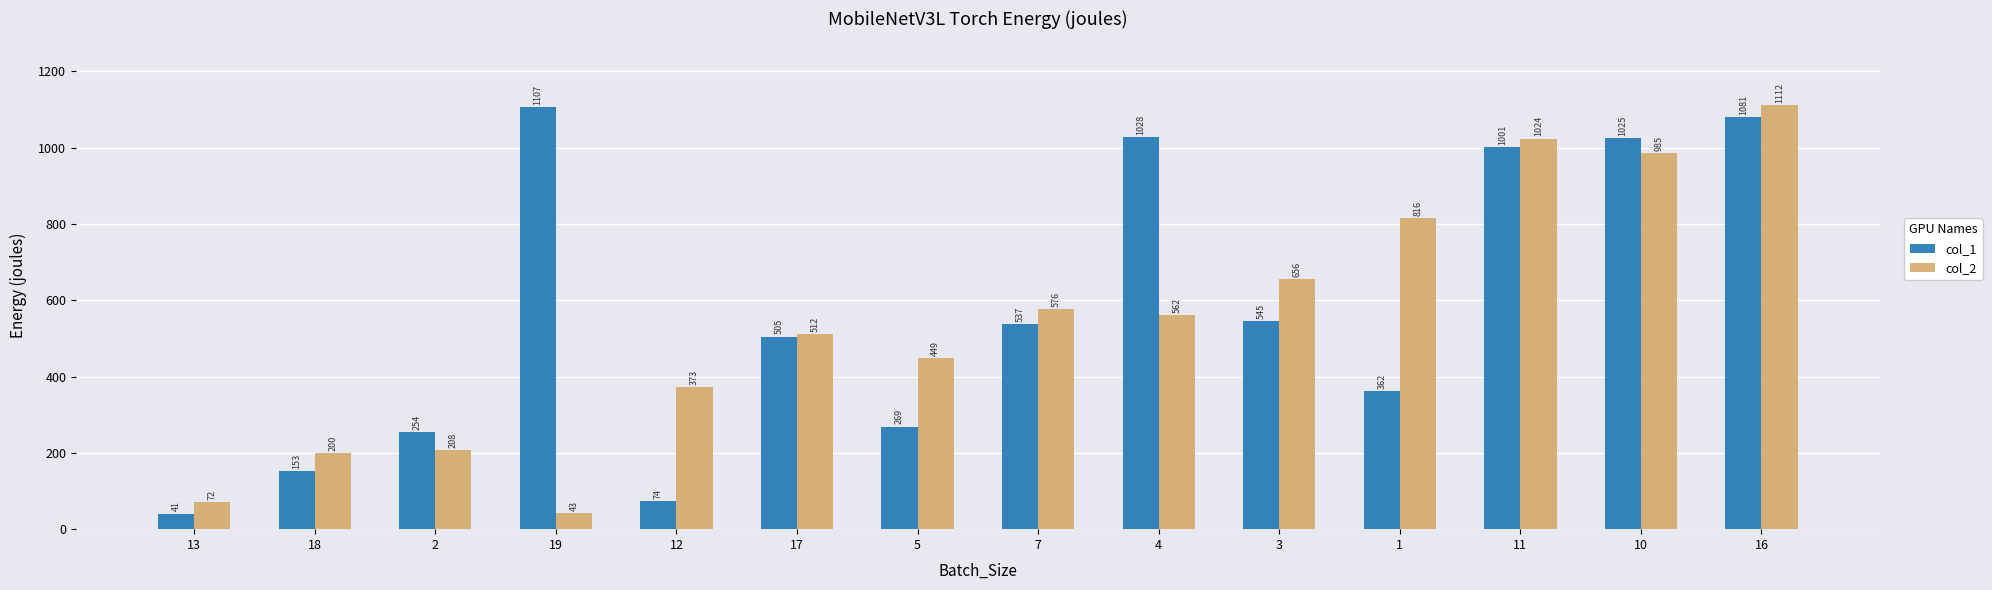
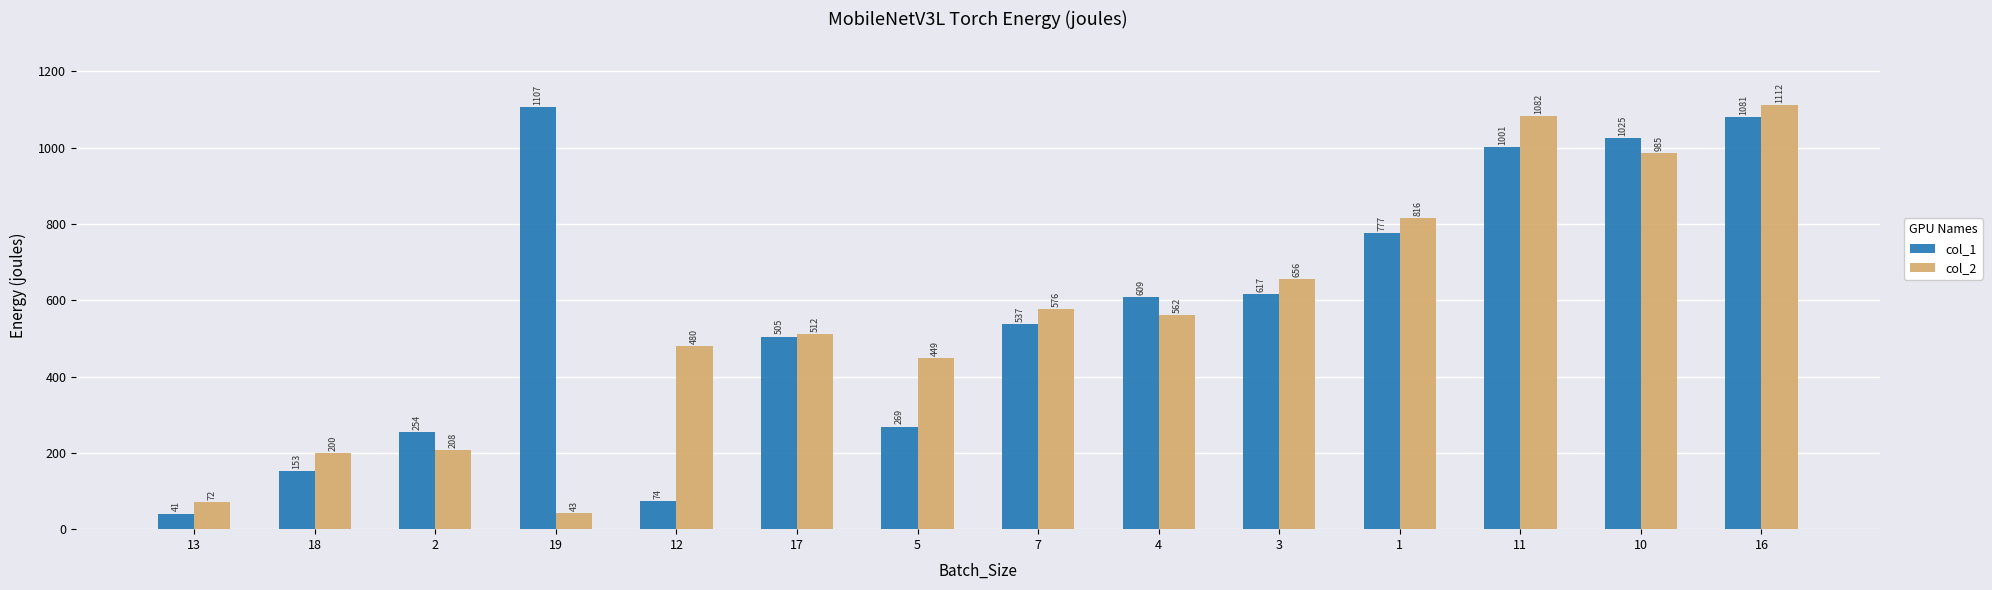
col_2, 12: 373 -> 480
col_1, 4: 1028 -> 609
col_1, 3: 545 -> 617
col_1, 1: 362 -> 777
col_2, 11: 1024 -> 1082
